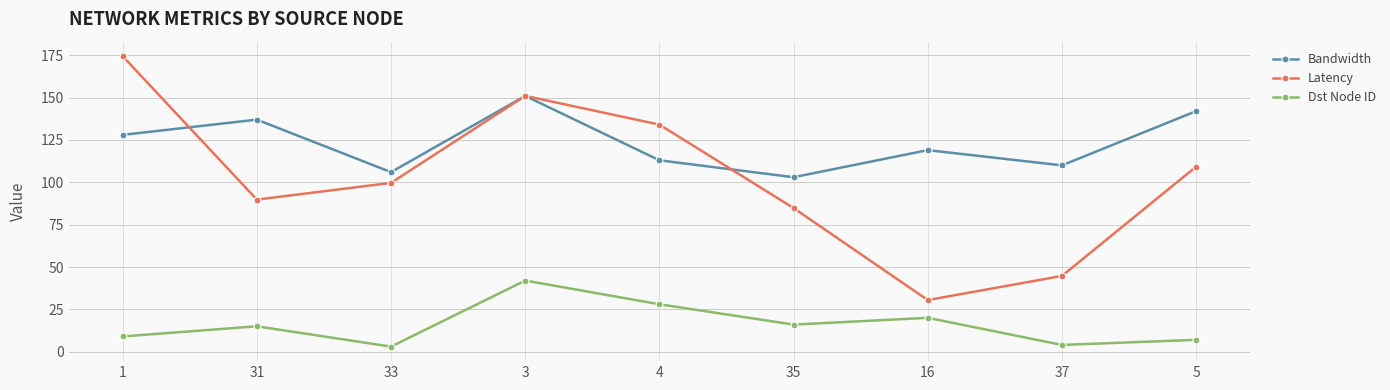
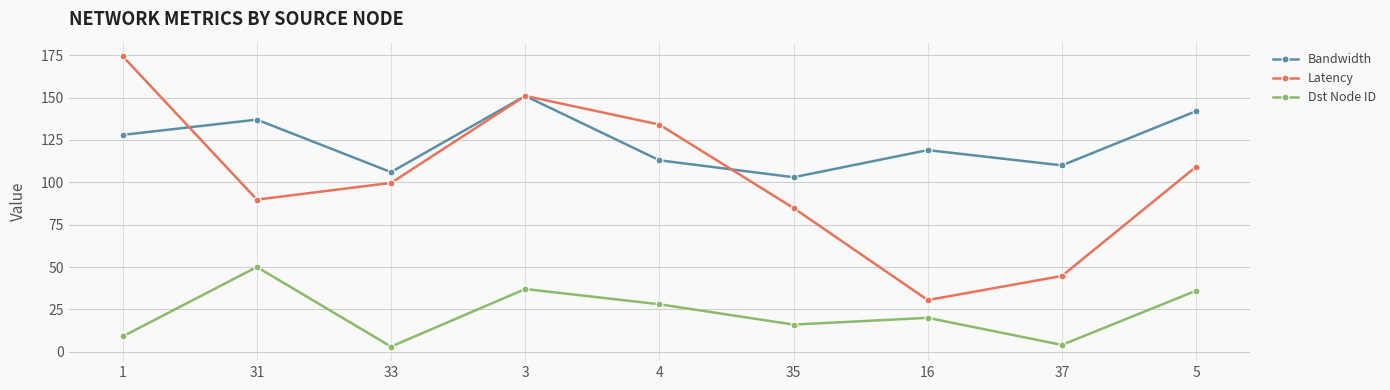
Dst Node ID, 31: 15 -> 50
Dst Node ID, 3: 42 -> 37
Dst Node ID, 5: 7 -> 36
